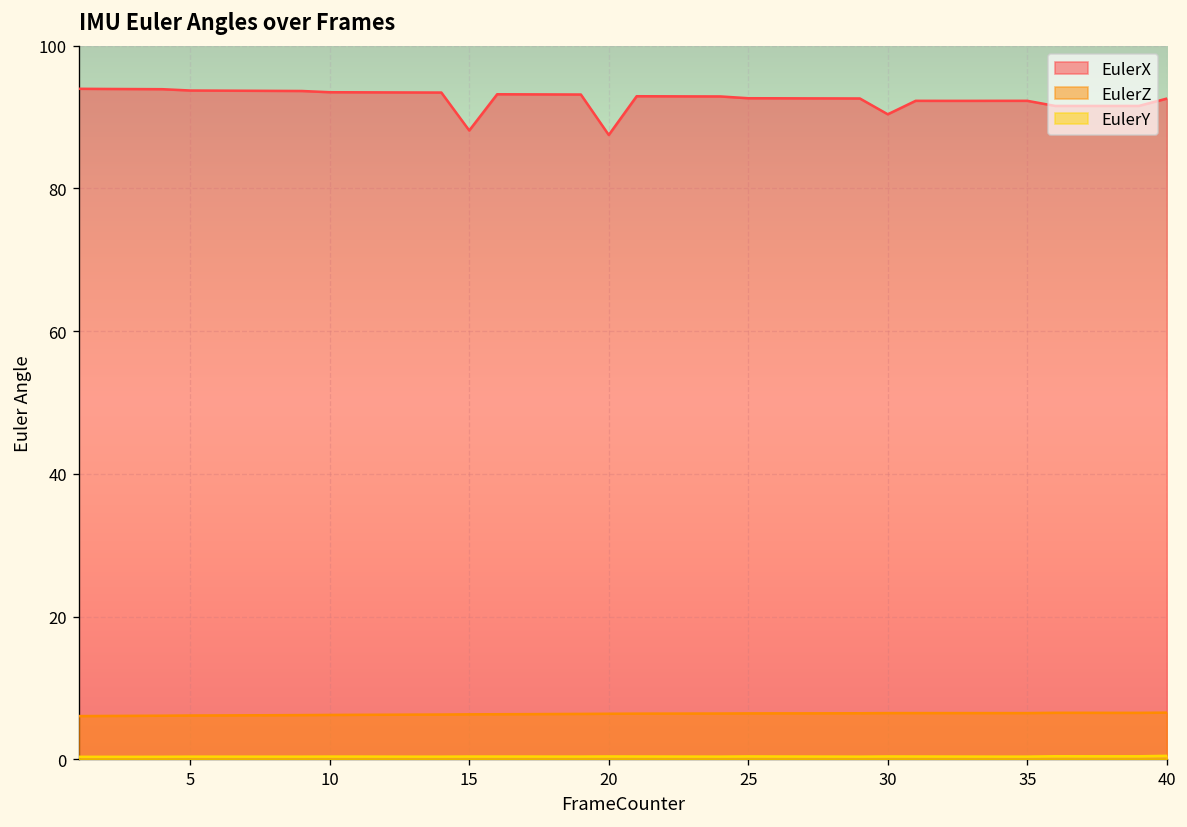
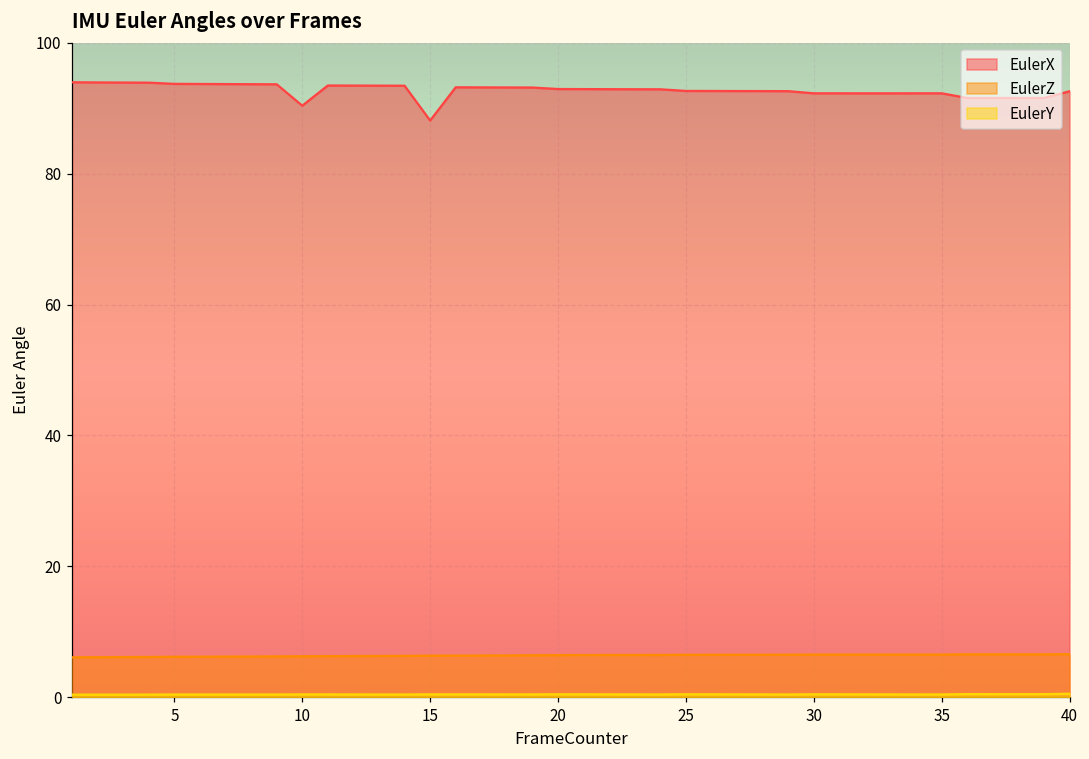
EulerX, 10: 93 -> 90
EulerX, 20: 87 -> 93
EulerX, 30: 90 -> 92
